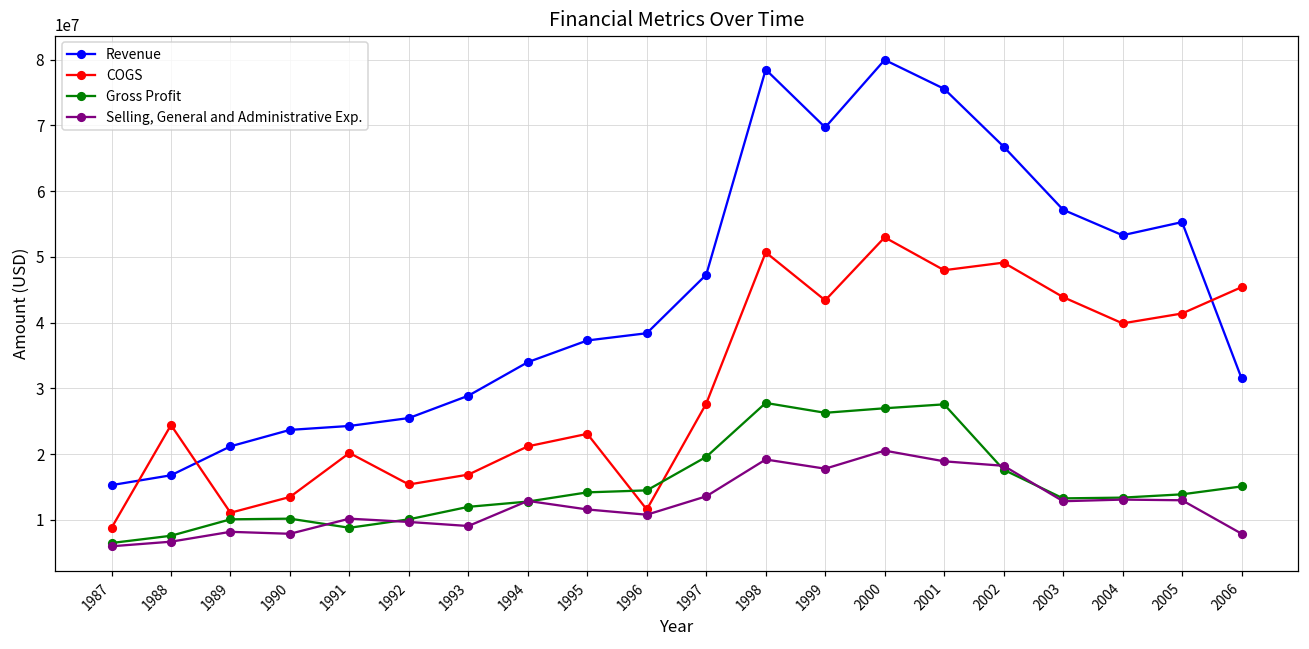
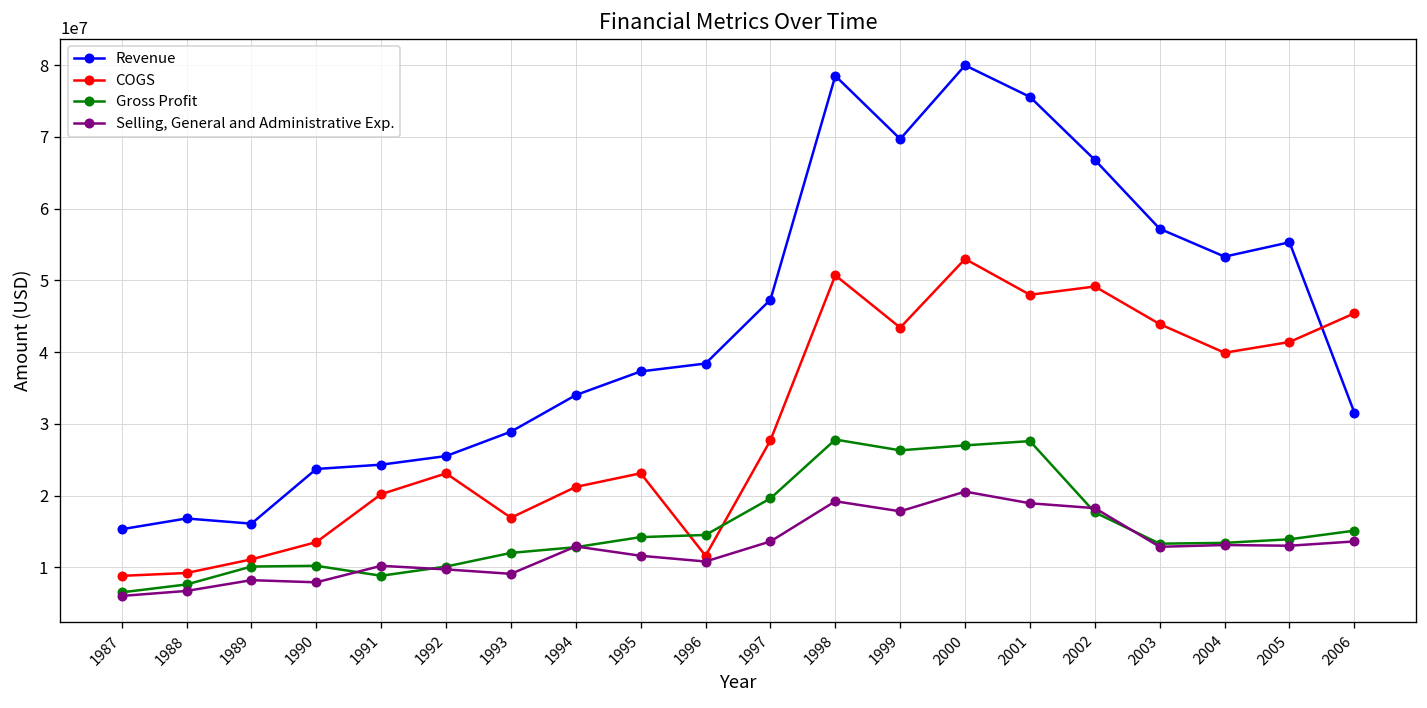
COGS, 1988: 24000000 -> 9000000
Revenue, 1989: 21000000 -> 16000000
COGS, 1992: 15000000 -> 23000000
Selling, General and Administrative Exp., 2006: 8000000 -> 14000000
